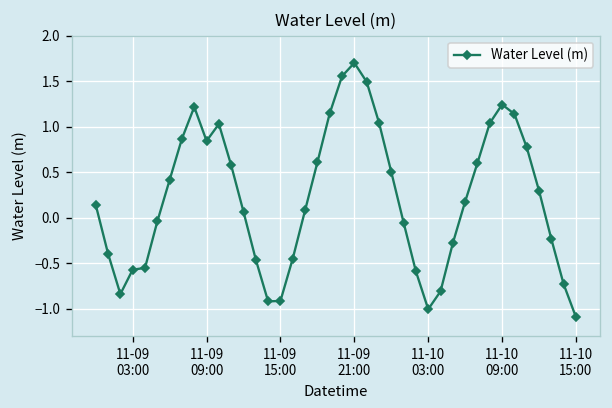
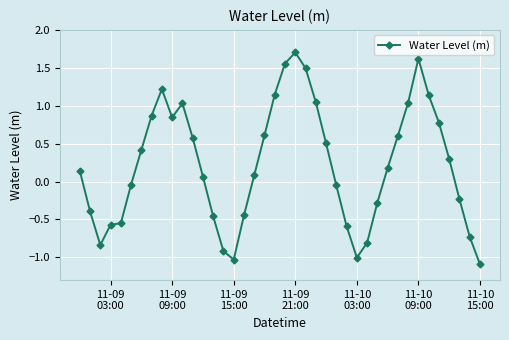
11-09 15:00: -0.9 -> -1.0
11-10 09:00: 1.2 -> 1.6
